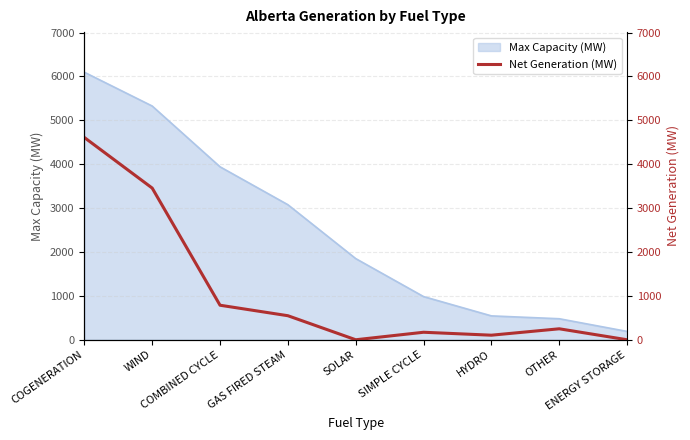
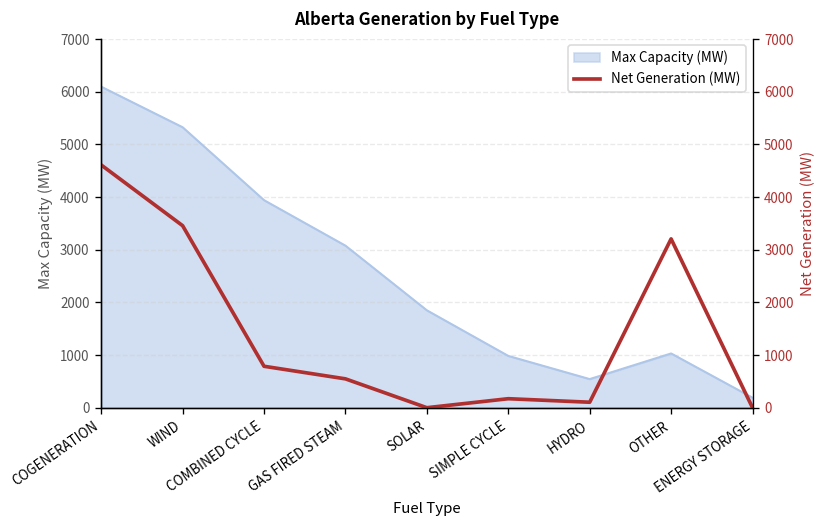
Max Capacity (MW), OTHER: 500 -> 1000
Net Generation (MW), OTHER: 300 -> 3200
